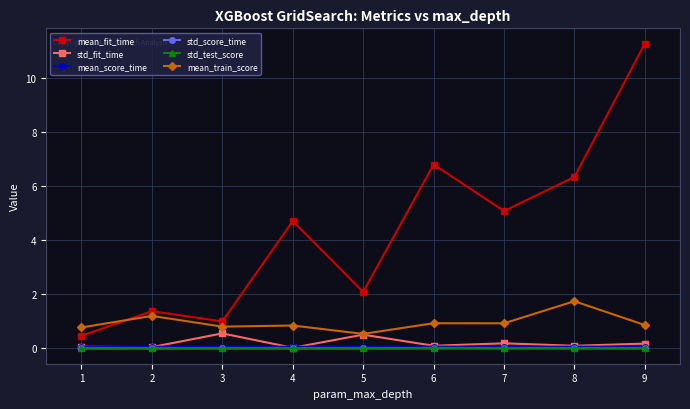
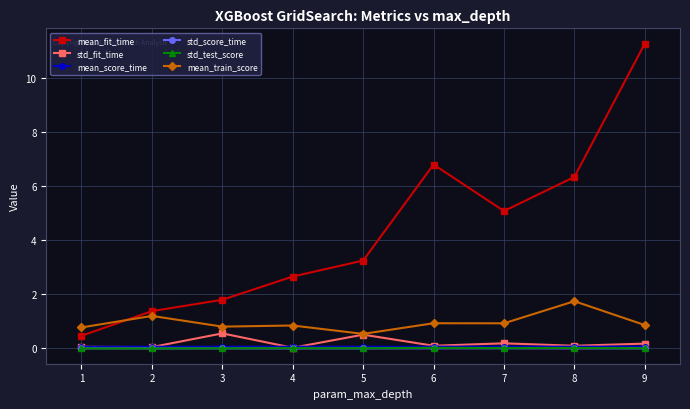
mean_fit_time, 3: 1.0 -> 1.8
mean_fit_time, 4: 4.7 -> 2.7
mean_fit_time, 5: 2.1 -> 3.3
